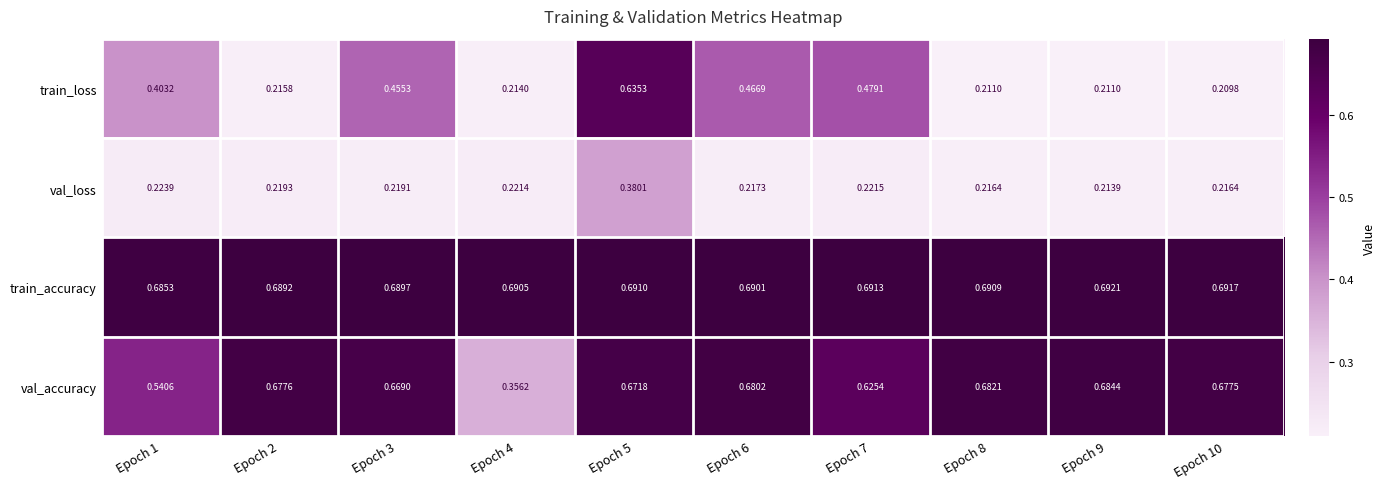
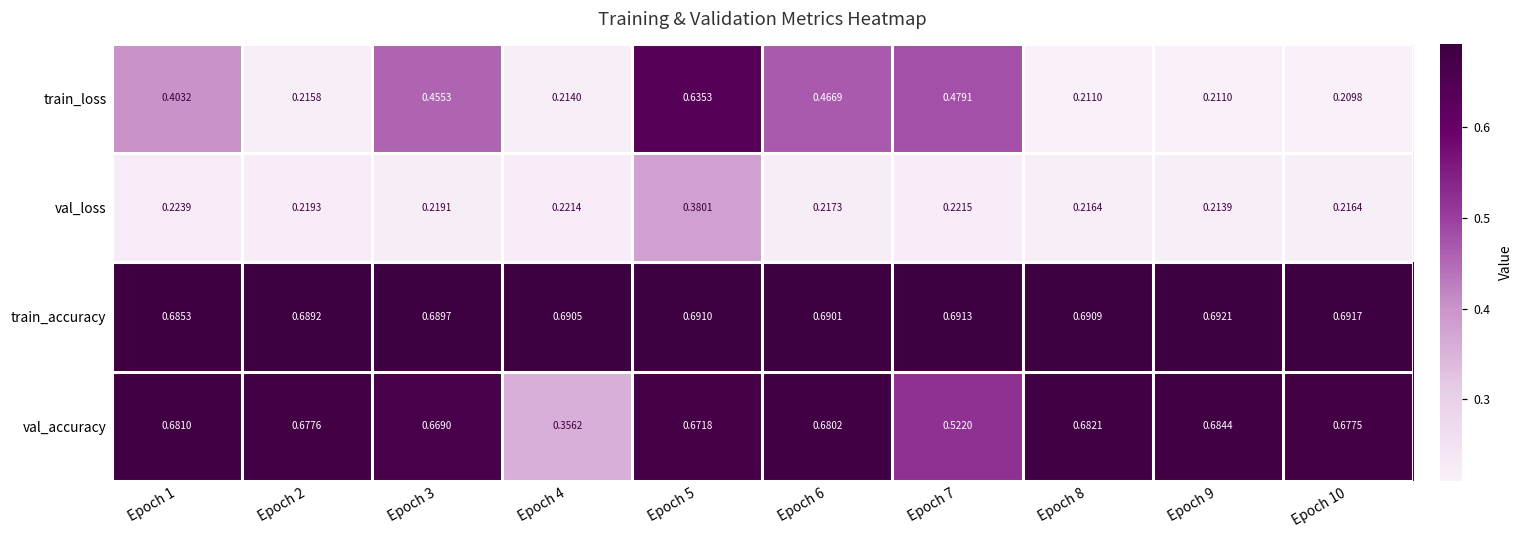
val_accuracy, Epoch 1: 0.5406 -> 0.6810
val_accuracy, Epoch 7: 0.6254 -> 0.5220
